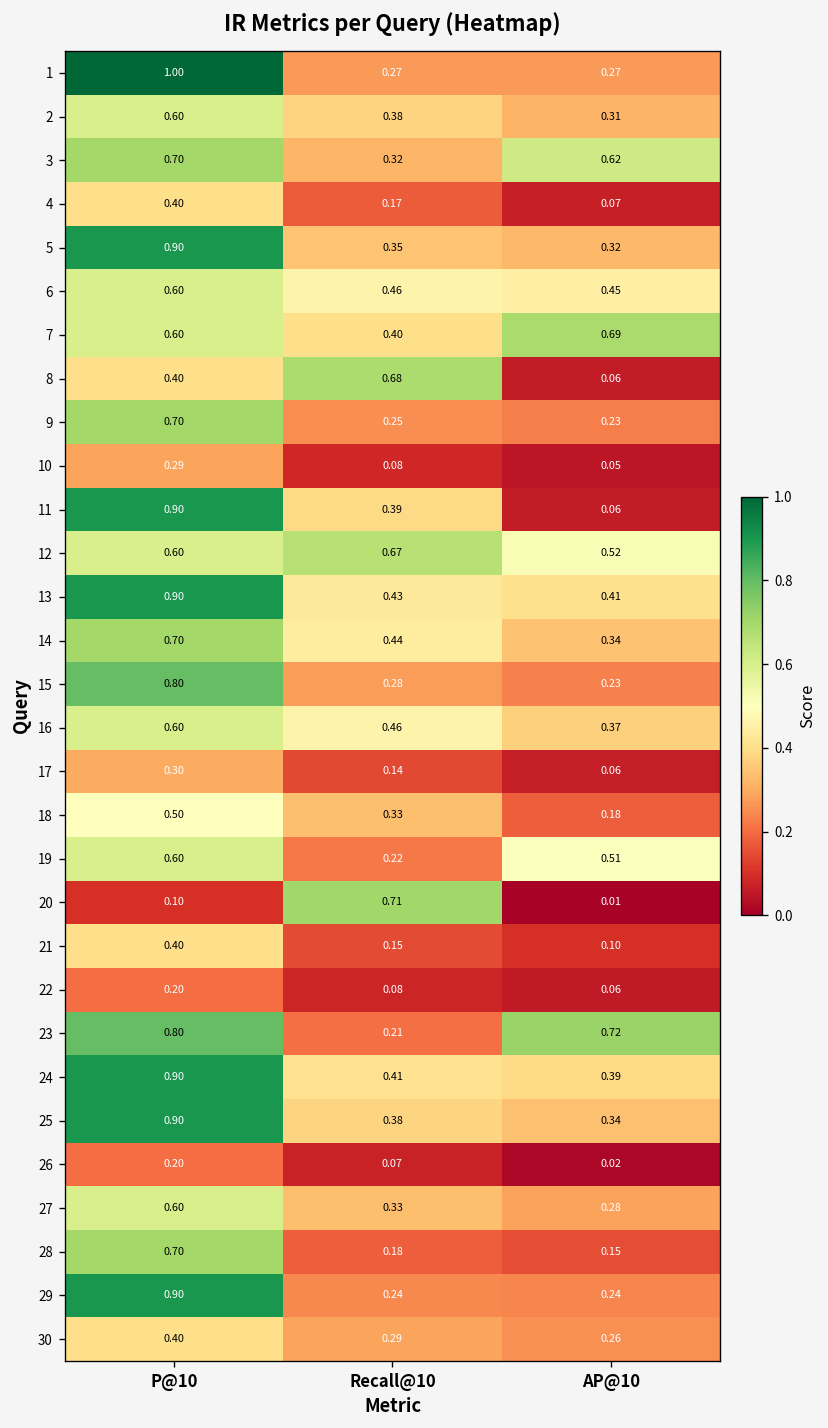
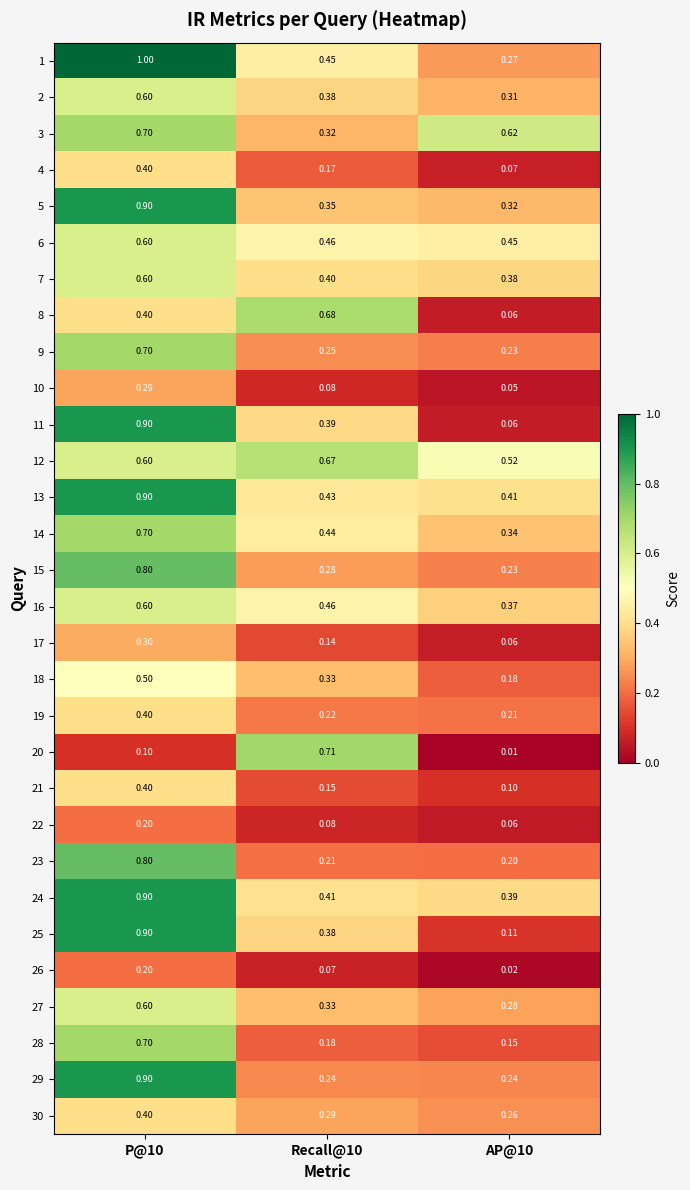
1, Recall@10: 0.27 -> 0.45
7, AP@10: 0.69 -> 0.38
19, P@10: 0.60 -> 0.40
19, AP@10: 0.51 -> 0.21
23, AP@10: 0.72 -> 0.20
25, AP@10: 0.34 -> 0.11
